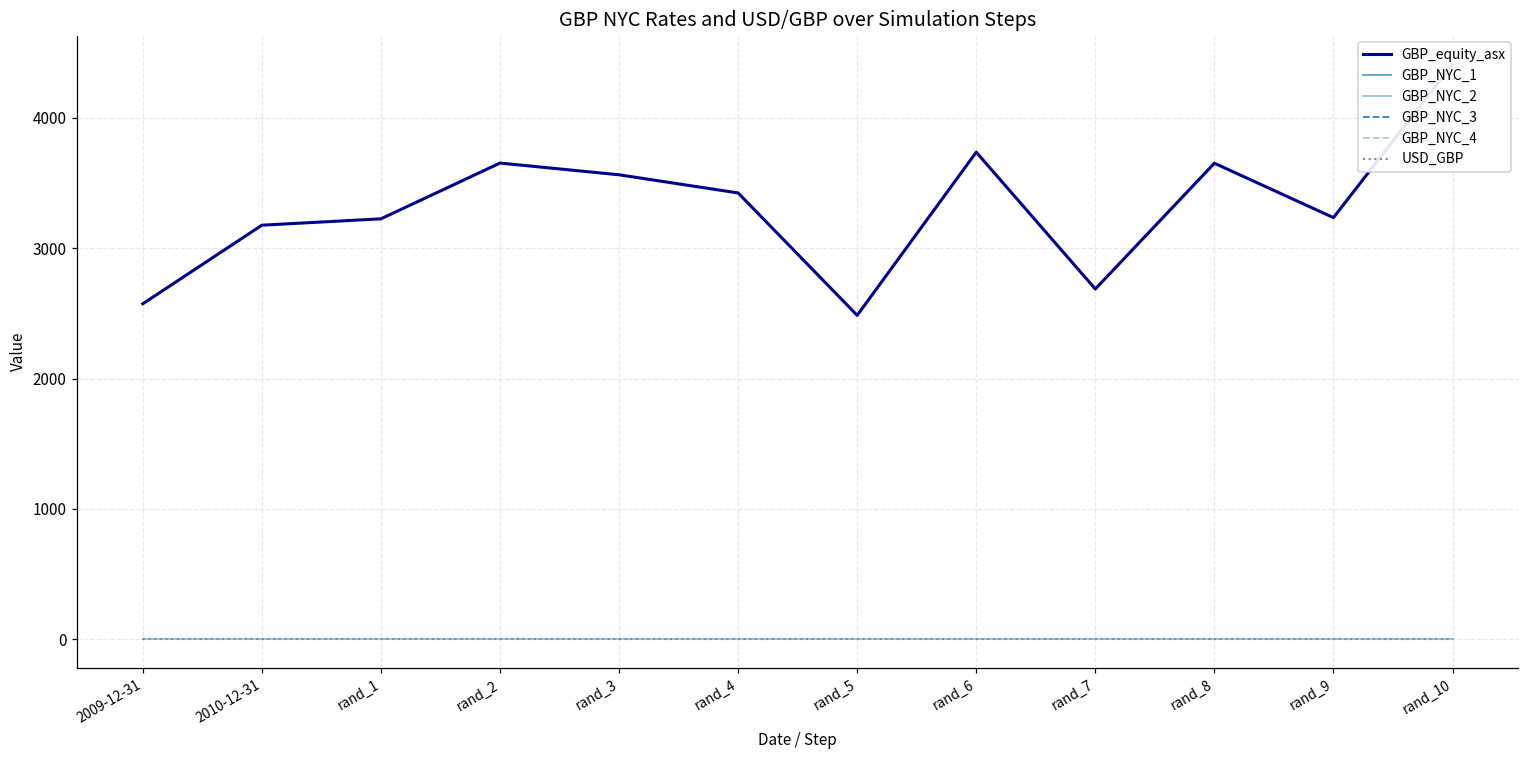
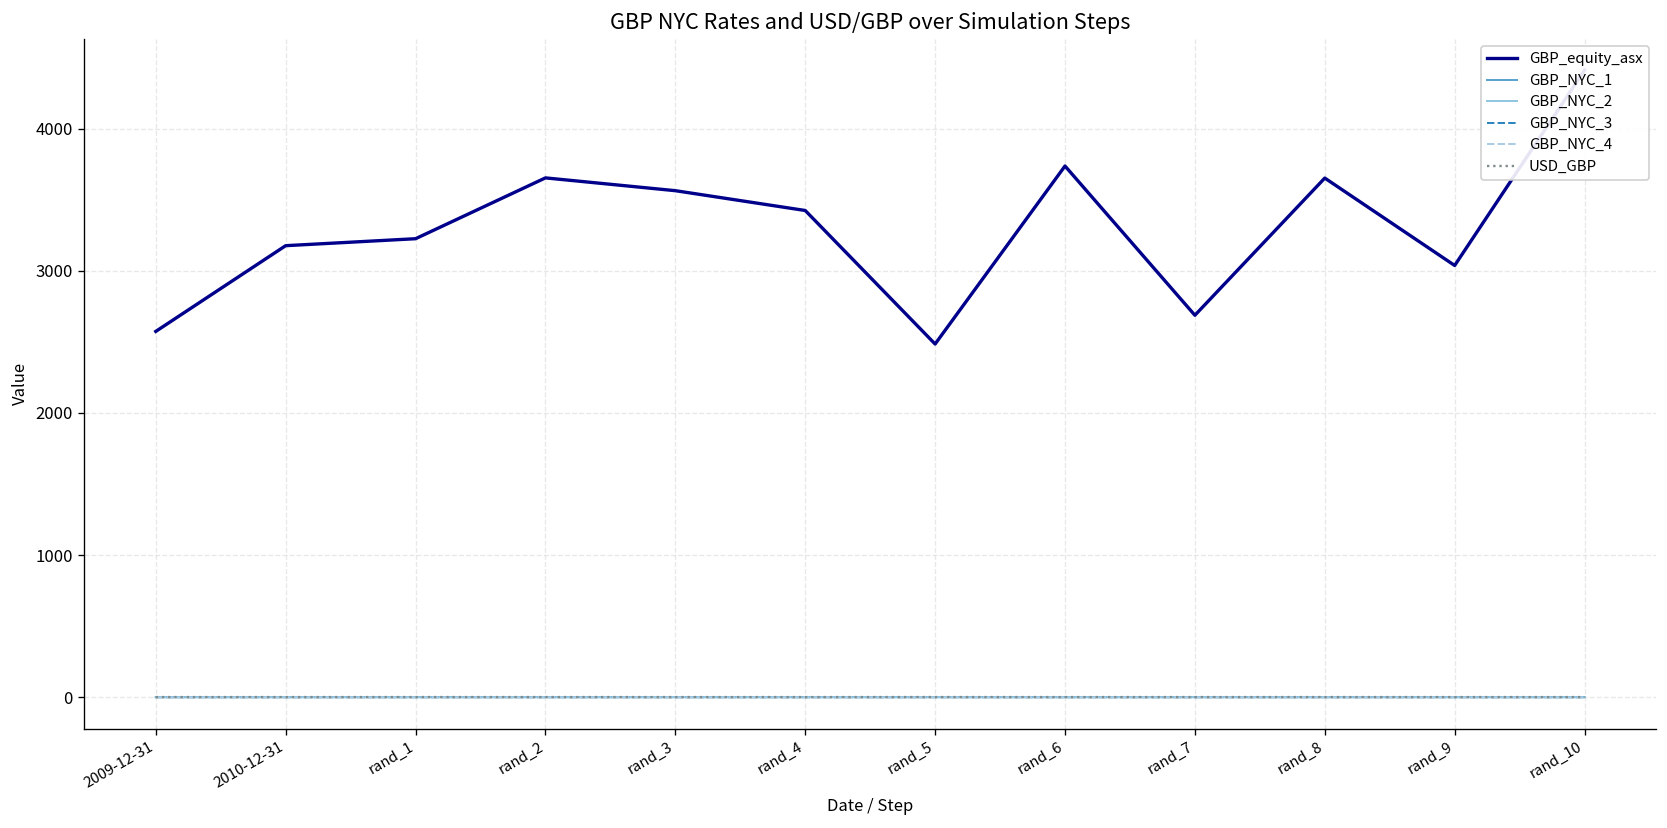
GBP_equity_asx, rand_9: 3240 -> 3040
